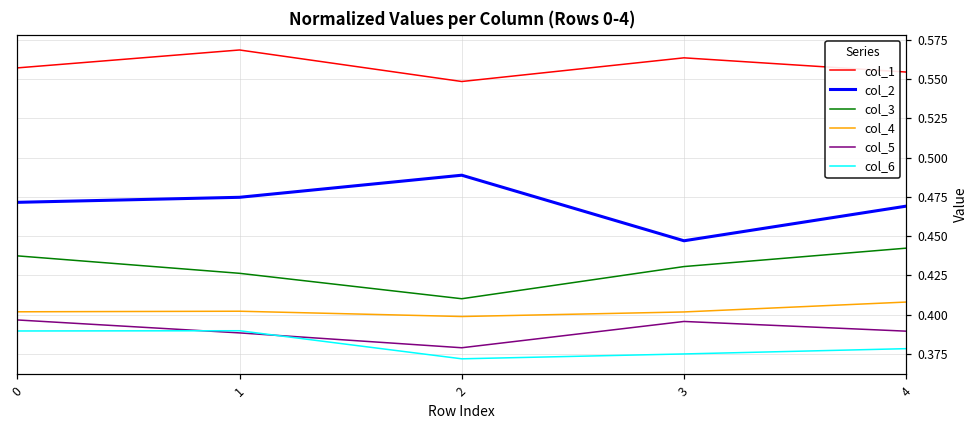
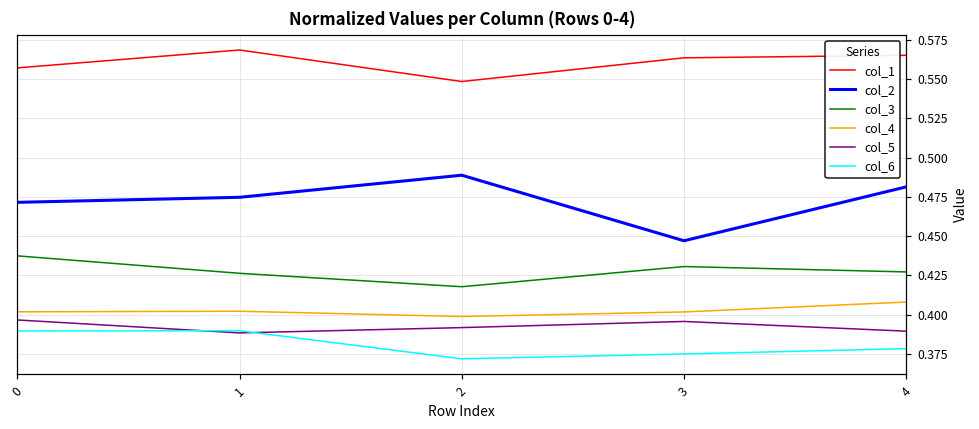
col_3, 2: 0.410 -> 0.418
col_5, 2: 0.379 -> 0.392
col_1, 4: 0.555 -> 0.565
col_2, 4: 0.469 -> 0.481
col_3, 4: 0.442 -> 0.427
